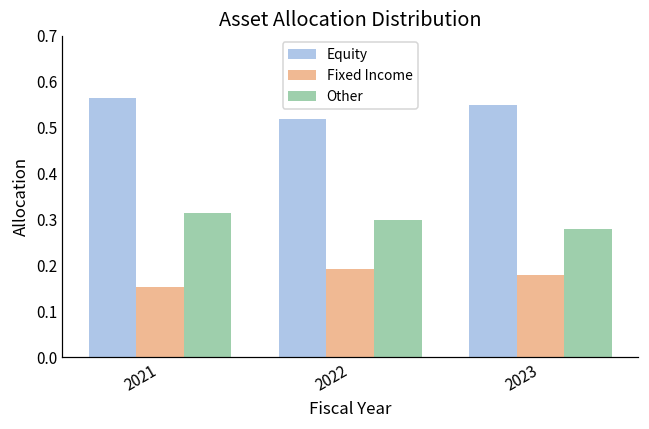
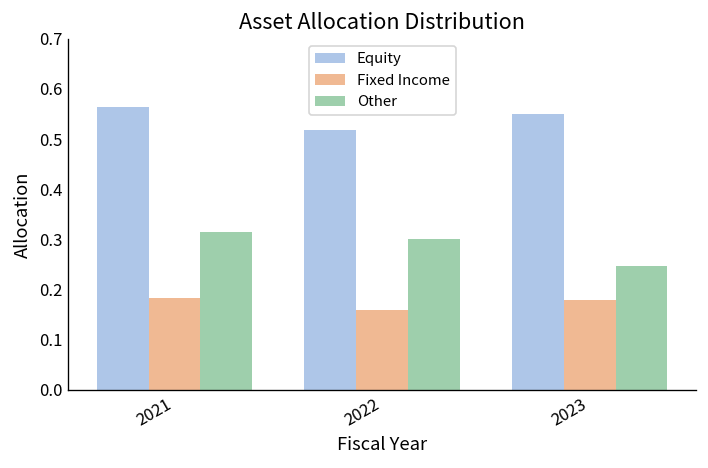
Fixed Income, 2021: 0.15 -> 0.18
Fixed Income, 2022: 0.19 -> 0.16
Other, 2023: 0.28 -> 0.25
